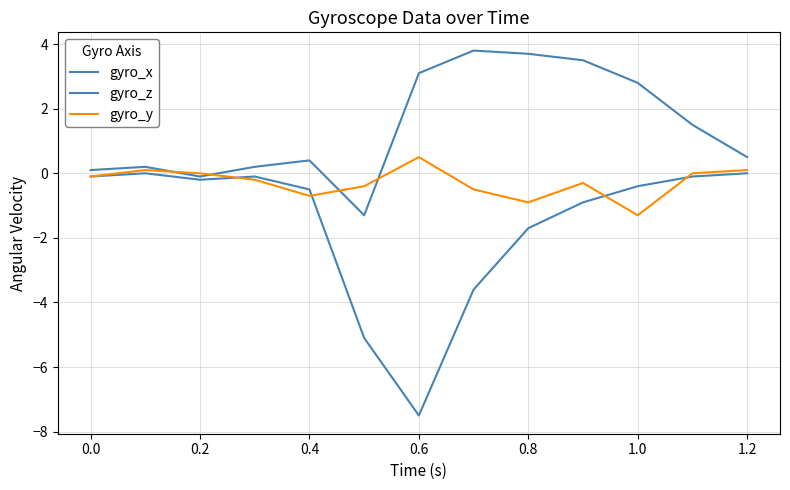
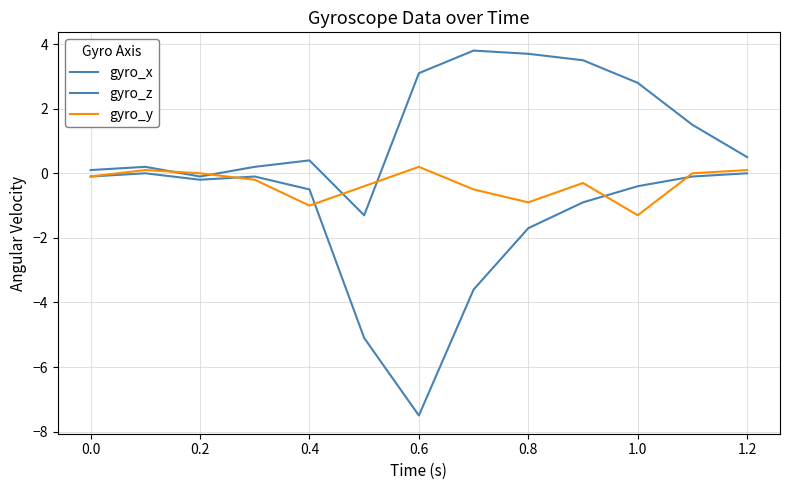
gyro_y, 0.4: -0.7 -> -1.0
gyro_y, 0.6: 0.5 -> 0.2
